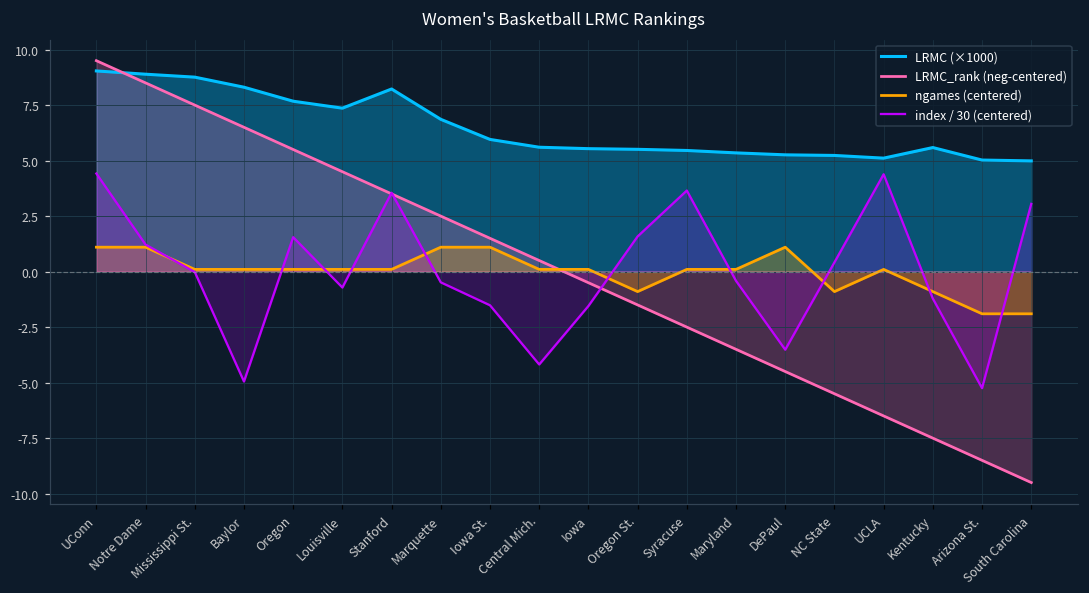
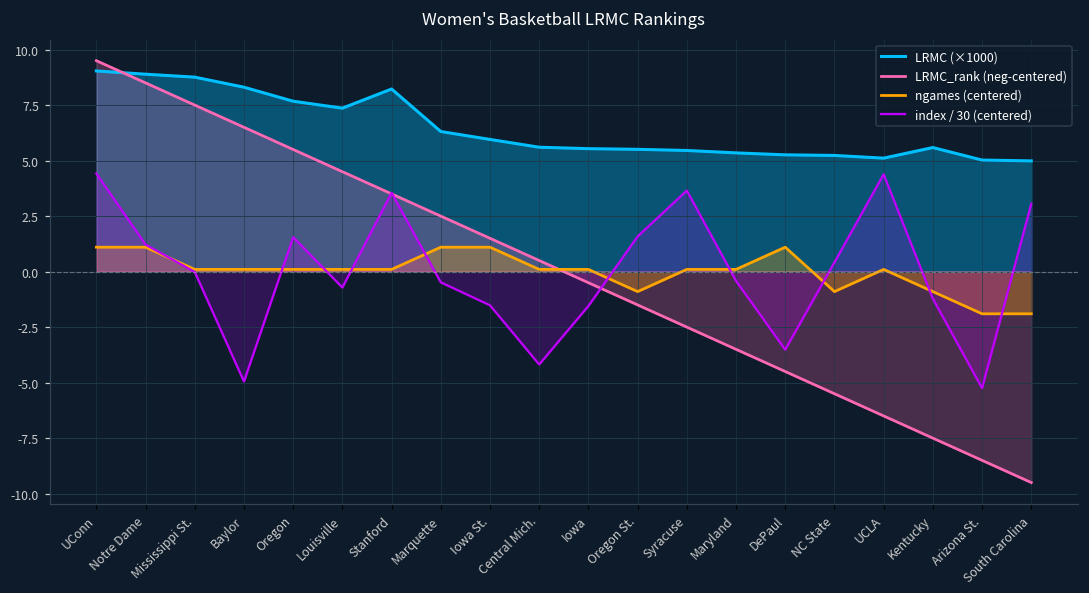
LRMC (×1000), Marquette: 6.9 -> 6.3
